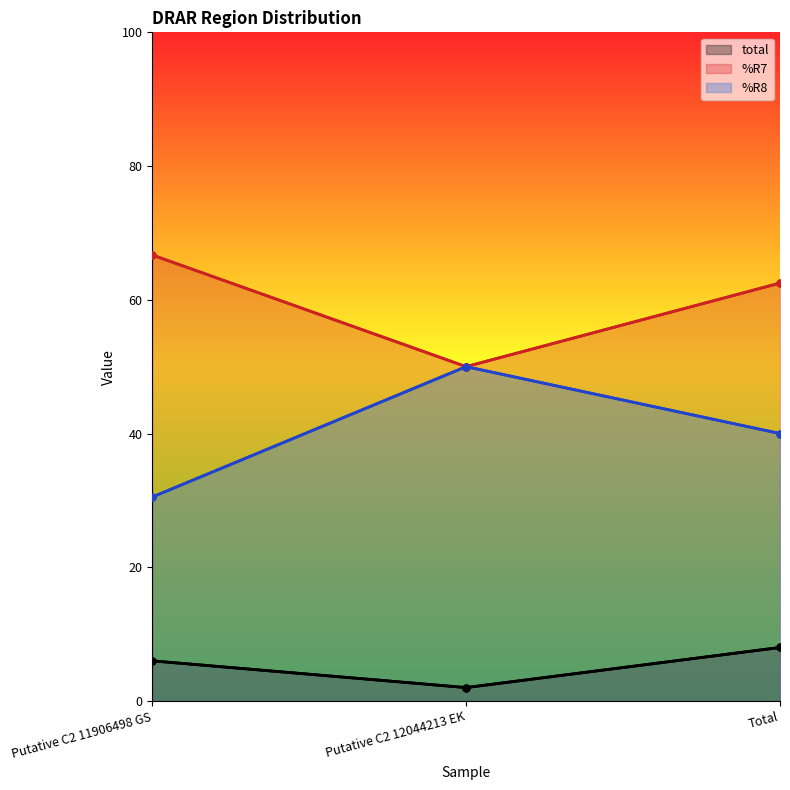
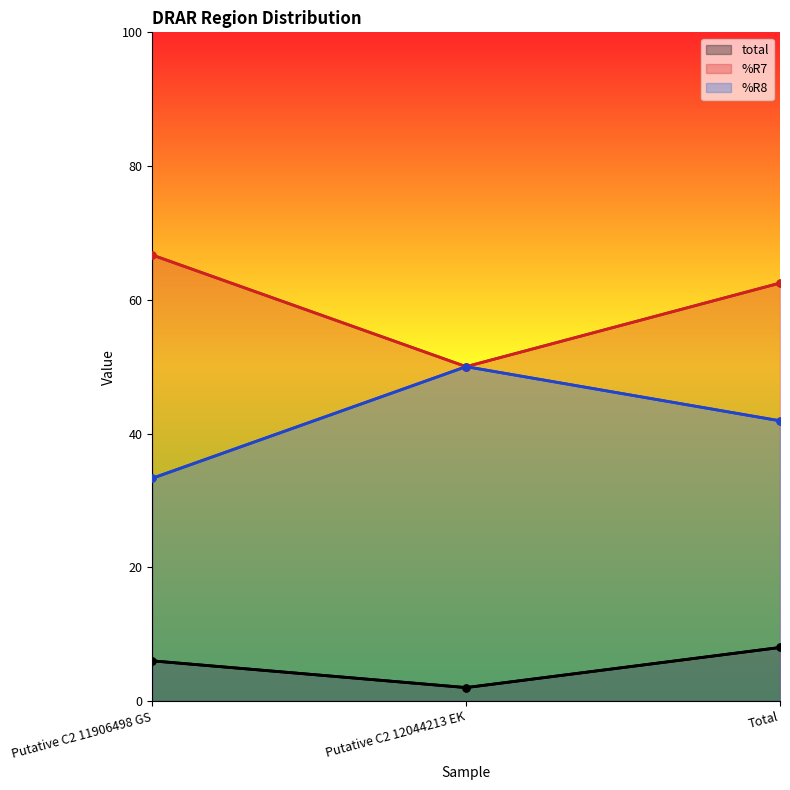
%R8, Putative C2 11906498 GS: 31 -> 33
%R8, Total: 40 -> 42
